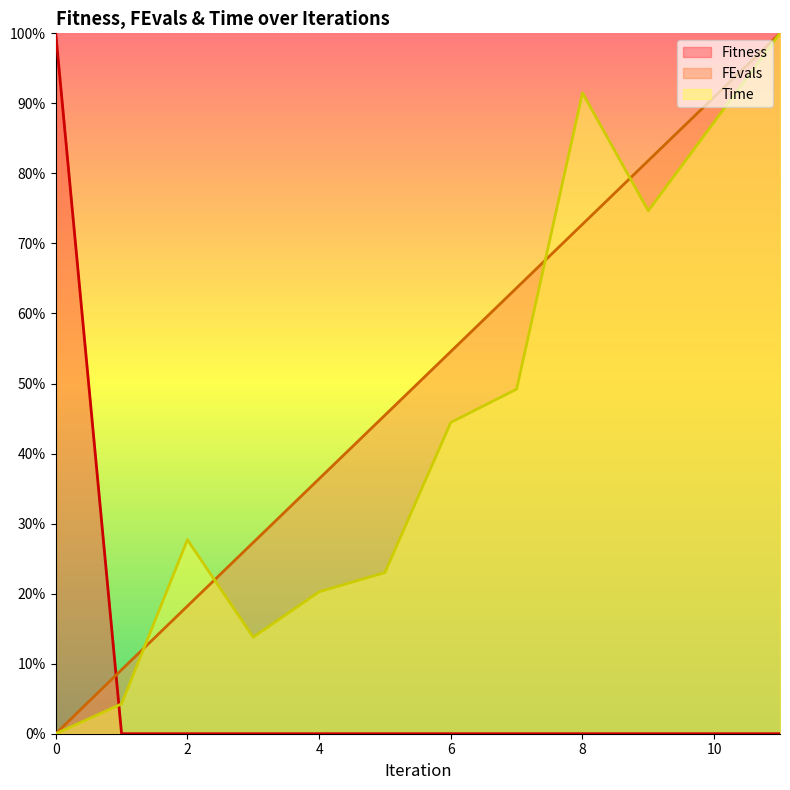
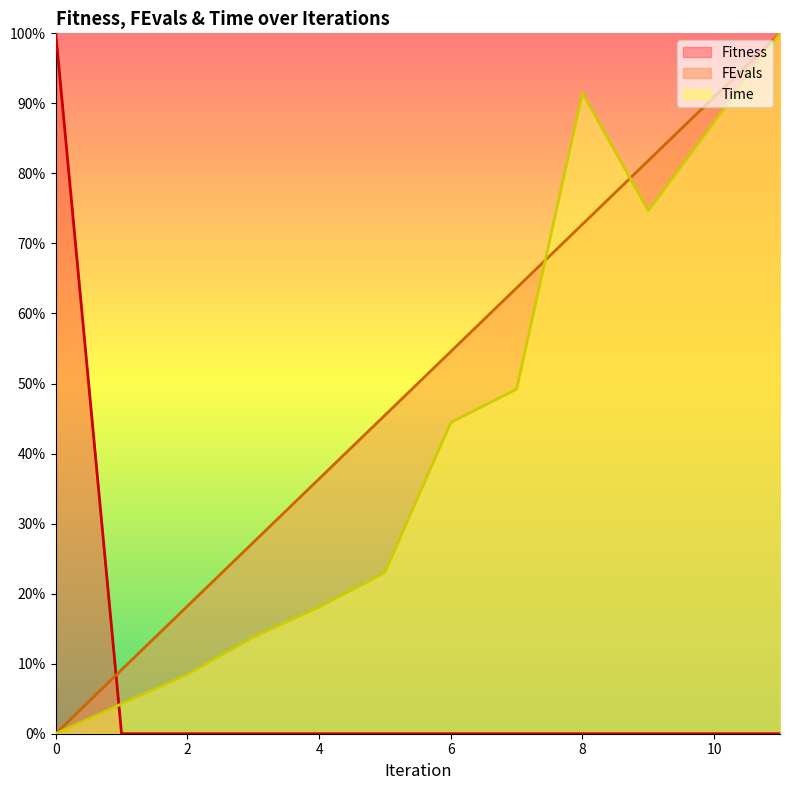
Time, 2: 28% -> 8%
Time, 4: 20% -> 18%
